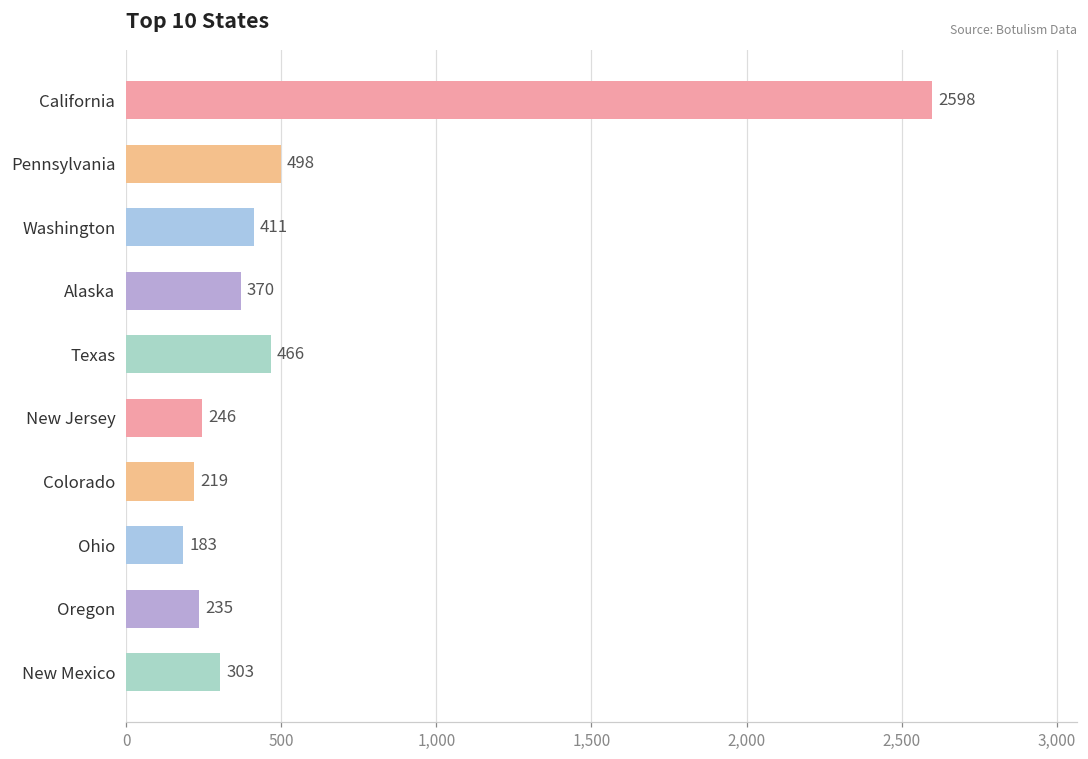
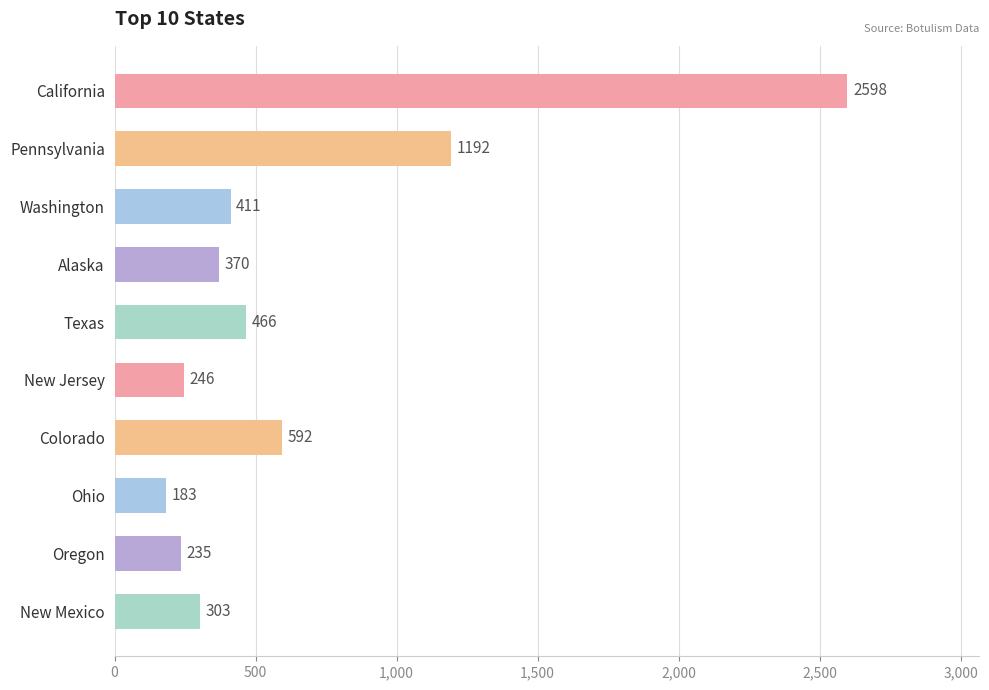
Pennsylvania: 498 -> 1192
Colorado: 219 -> 592
